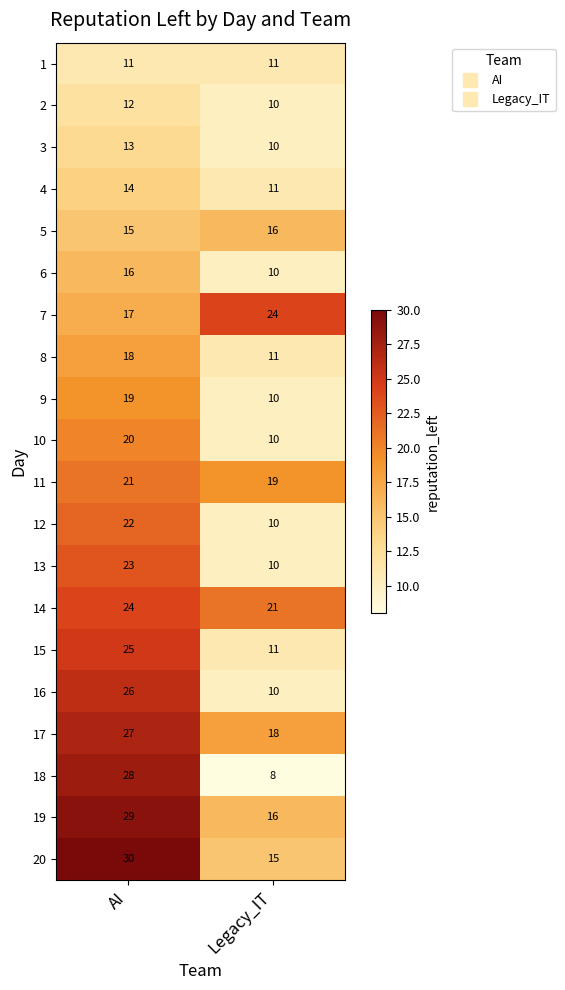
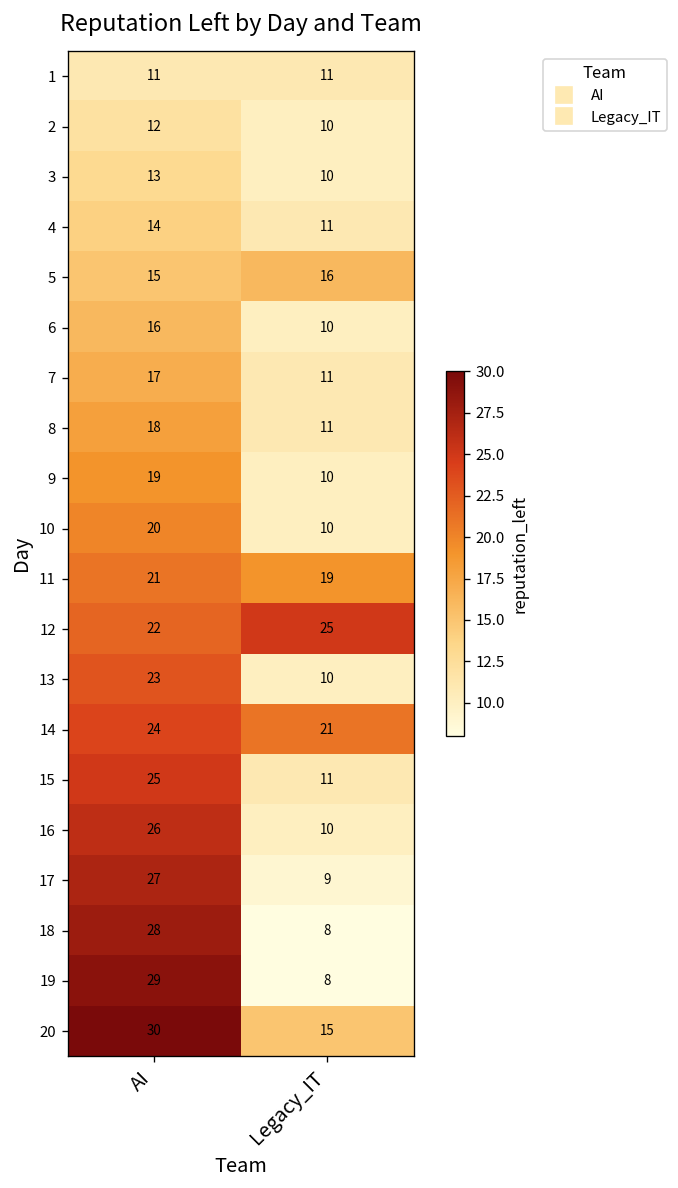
7, Legacy_IT: 24 -> 11
12, Legacy_IT: 10 -> 25
17, Legacy_IT: 18 -> 9
19, Legacy_IT: 16 -> 8
